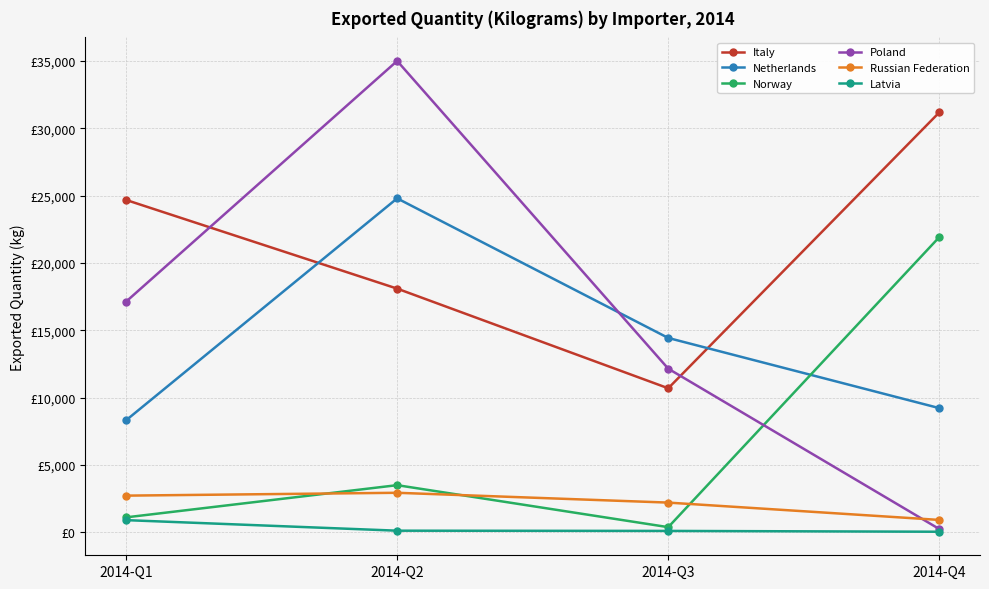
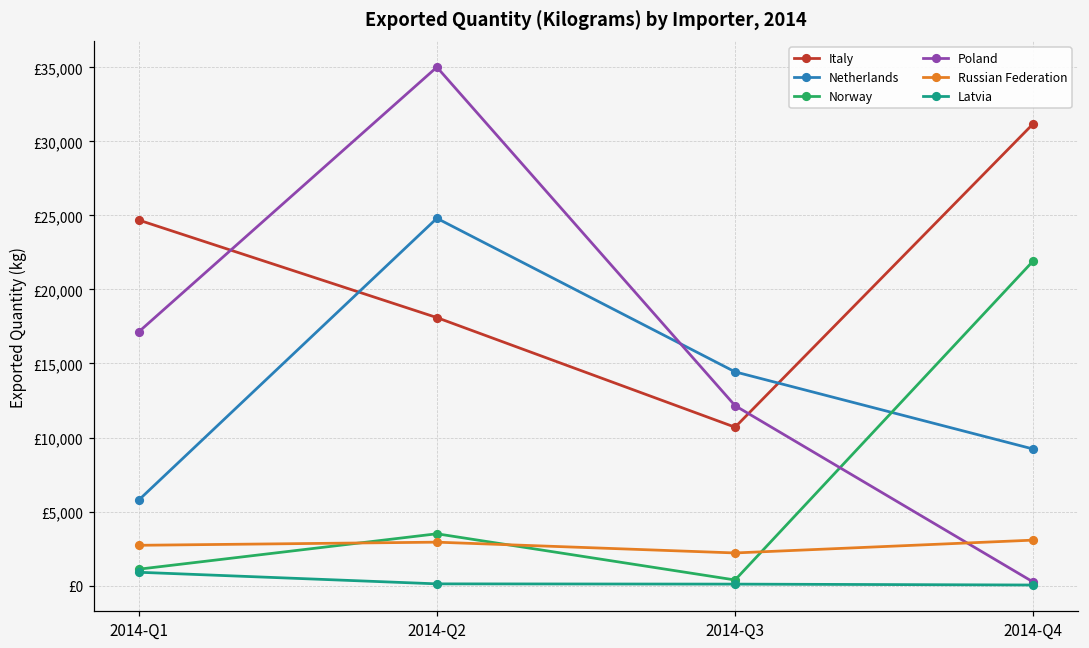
Netherlands, 2014-Q1: £8,300 -> £5,800
Russian Federation, 2014-Q4: £900 -> £3,100
